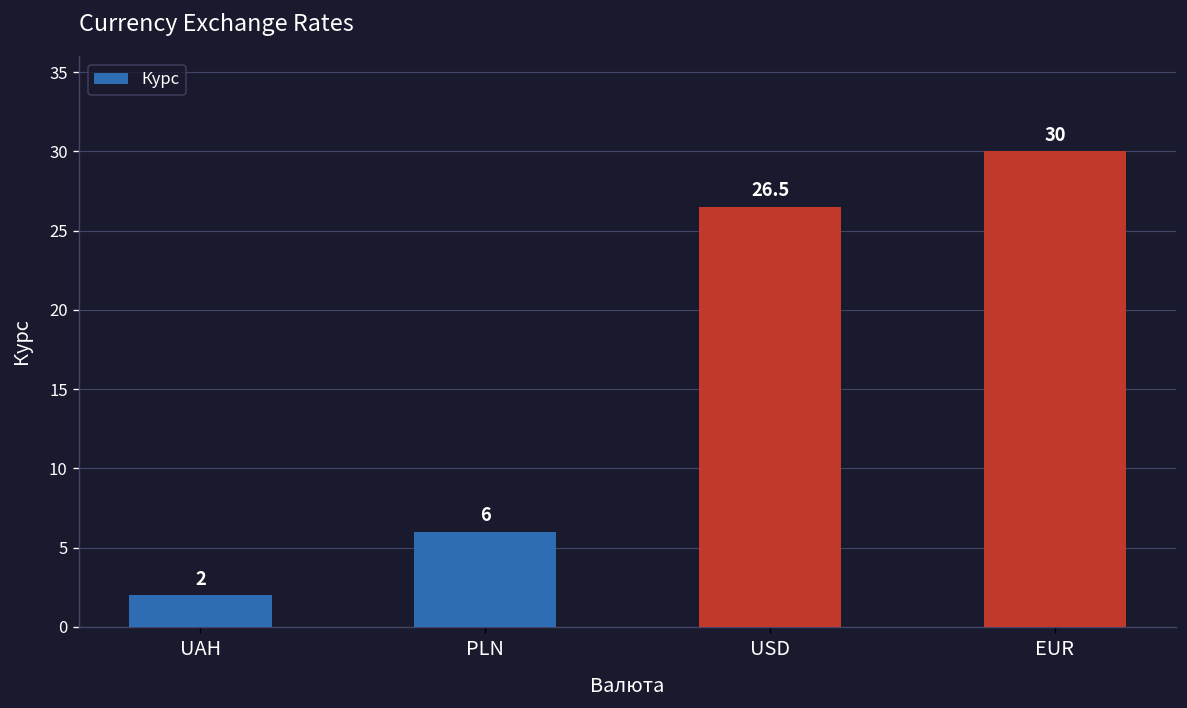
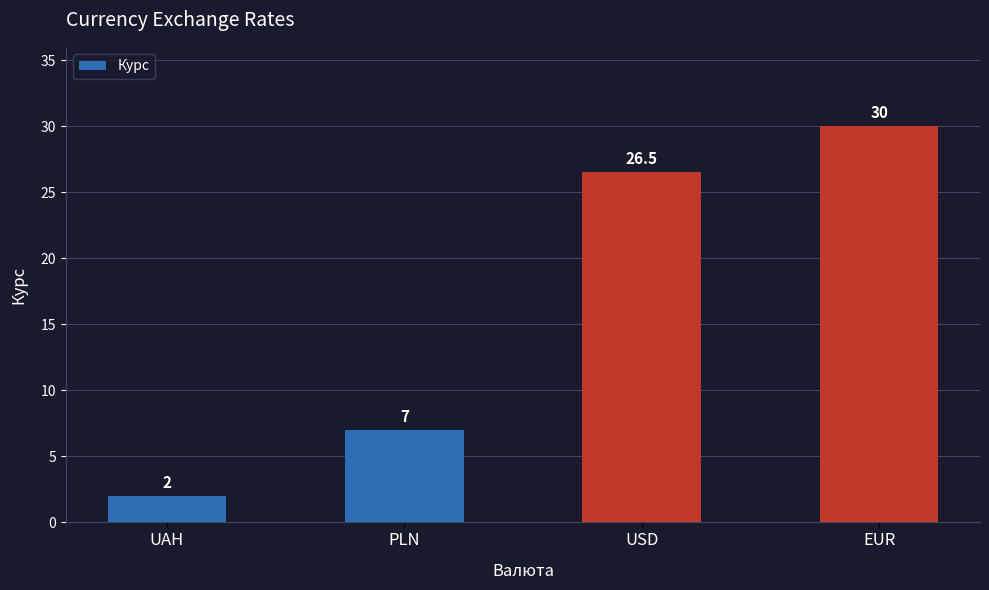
PLN: 6 -> 7
